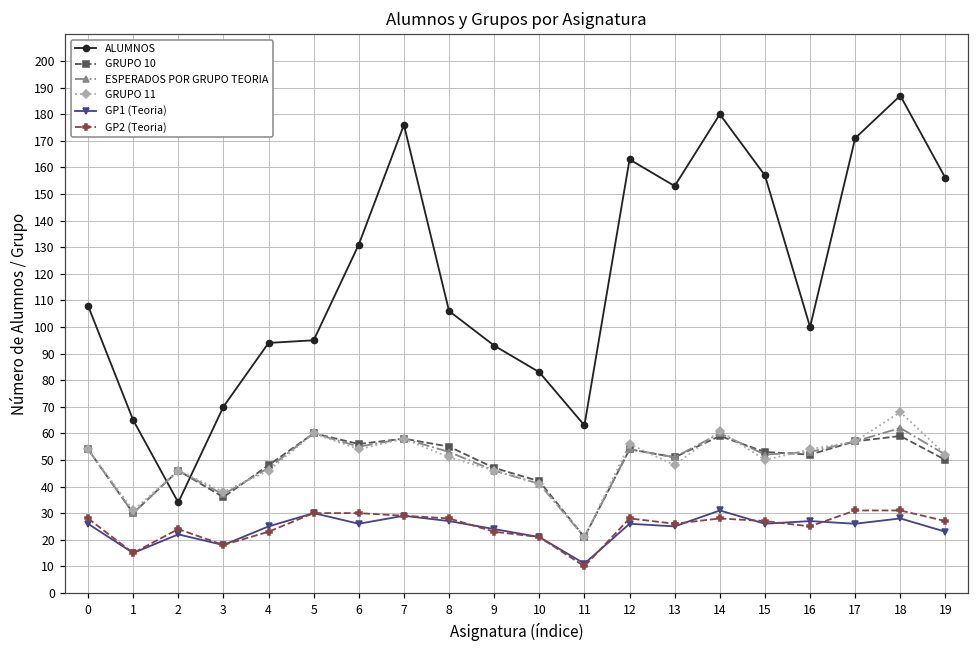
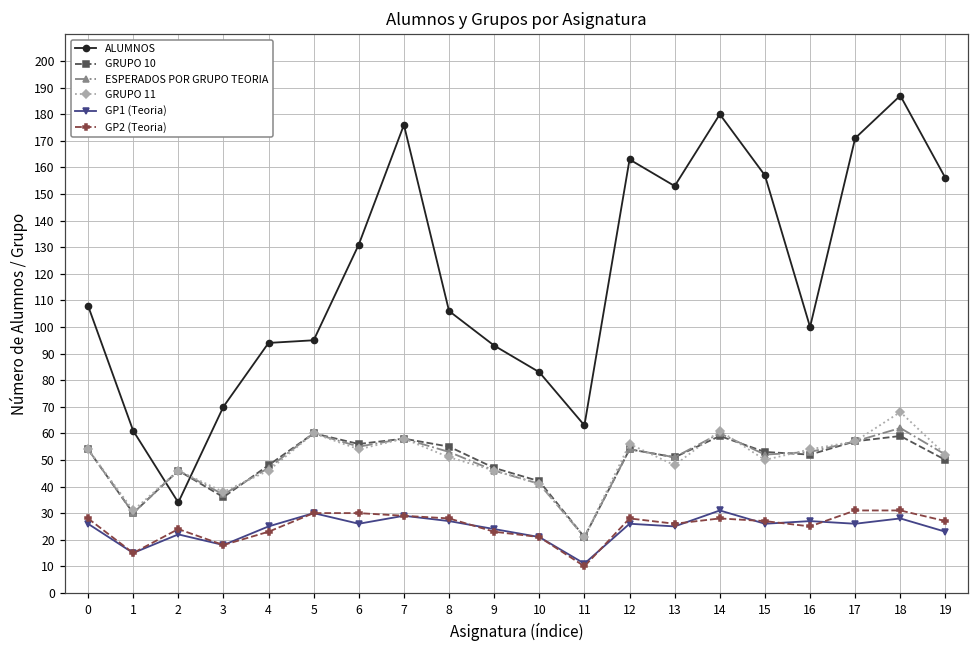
ALUMNOS, 1: 65 -> 61
